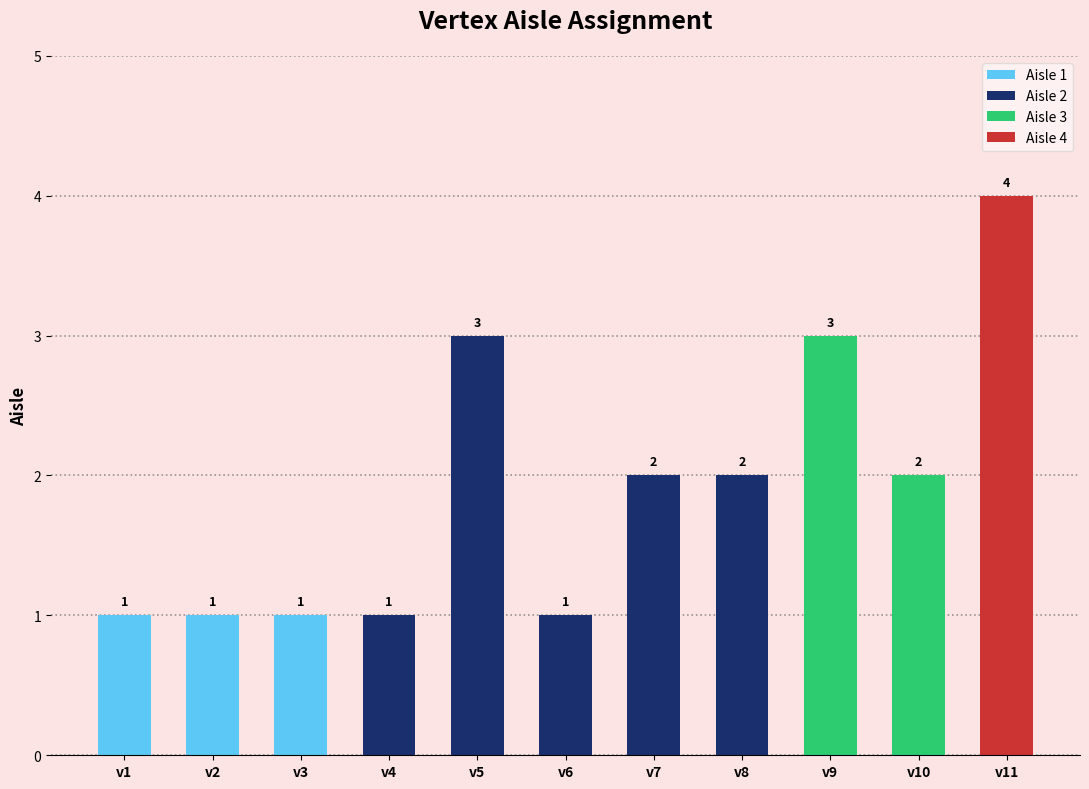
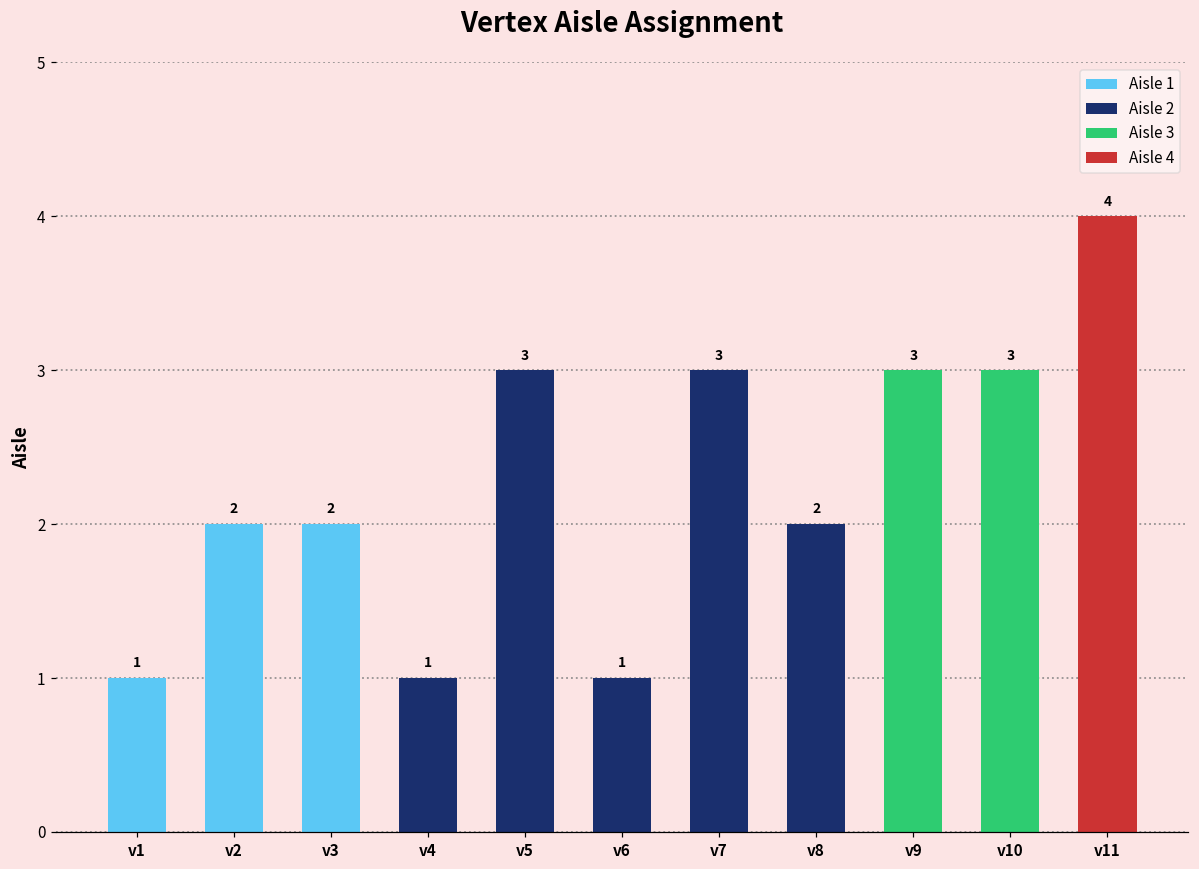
v2: 1 -> 2
v3: 1 -> 2
v7: 2 -> 3
v10: 2 -> 3
